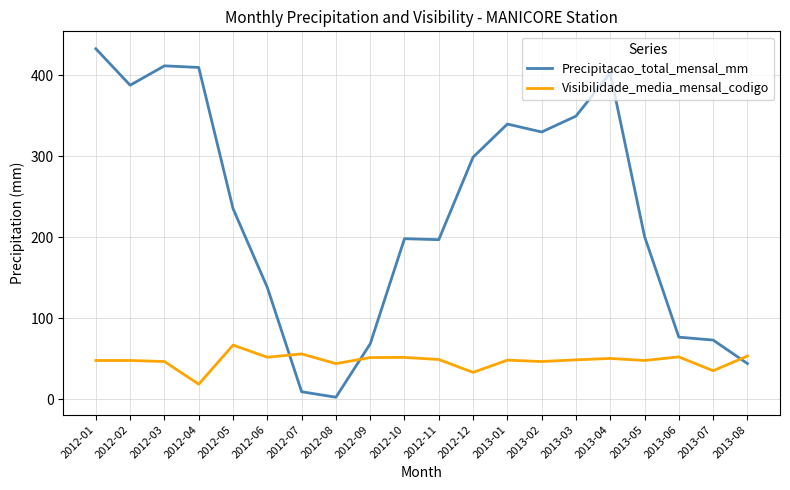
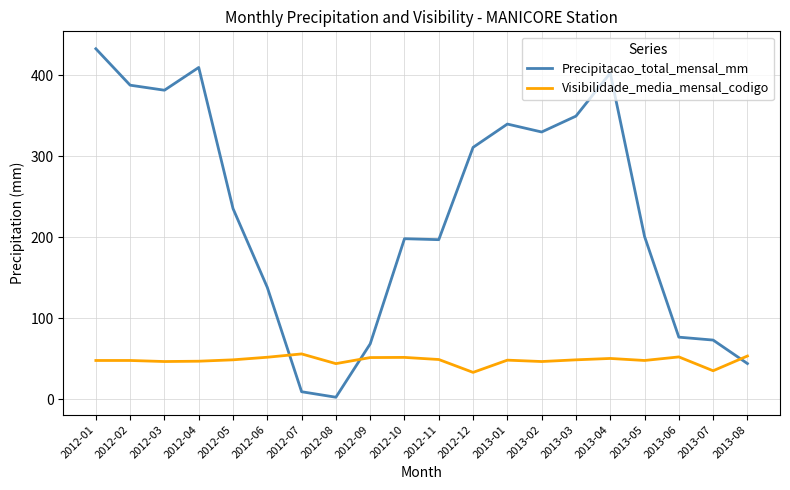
Precipitacao_total_mensal_mm, 2012-03: 410 -> 380
Visibilidade_media_mensal_codigo, 2012-04: 20 -> 50
Visibilidade_media_mensal_codigo, 2012-05: 70 -> 50
Precipitacao_total_mensal_mm, 2012-12: 300 -> 310
